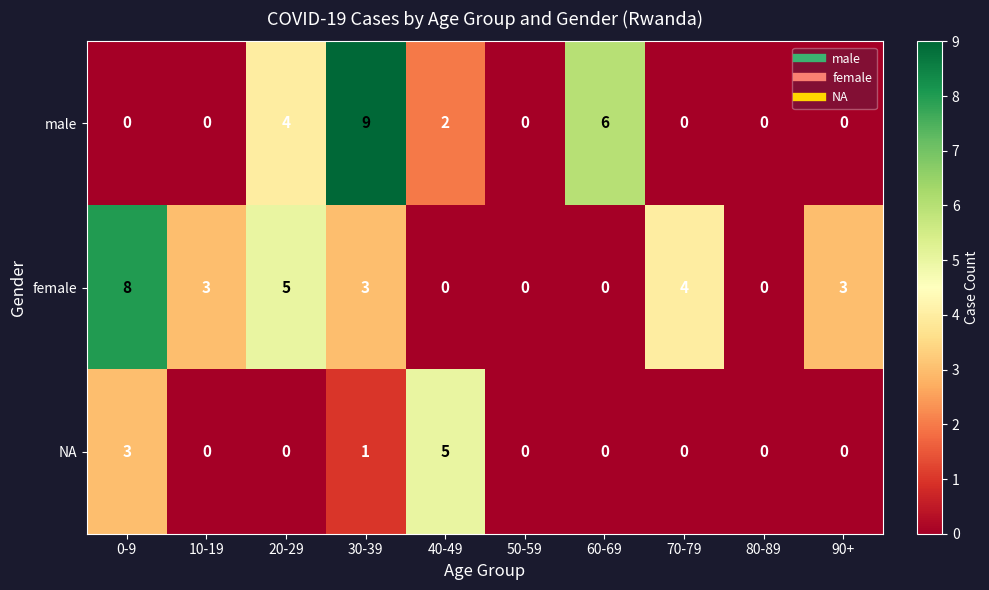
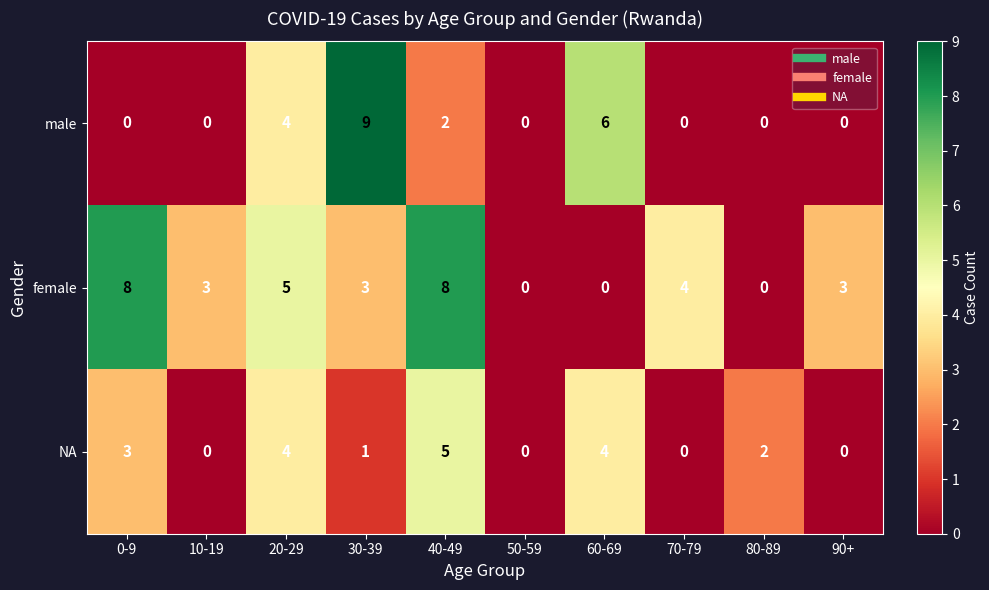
female, 40-49: 0 -> 8
NA, 20-29: 0 -> 4
NA, 60-69: 0 -> 4
NA, 80-89: 0 -> 2
